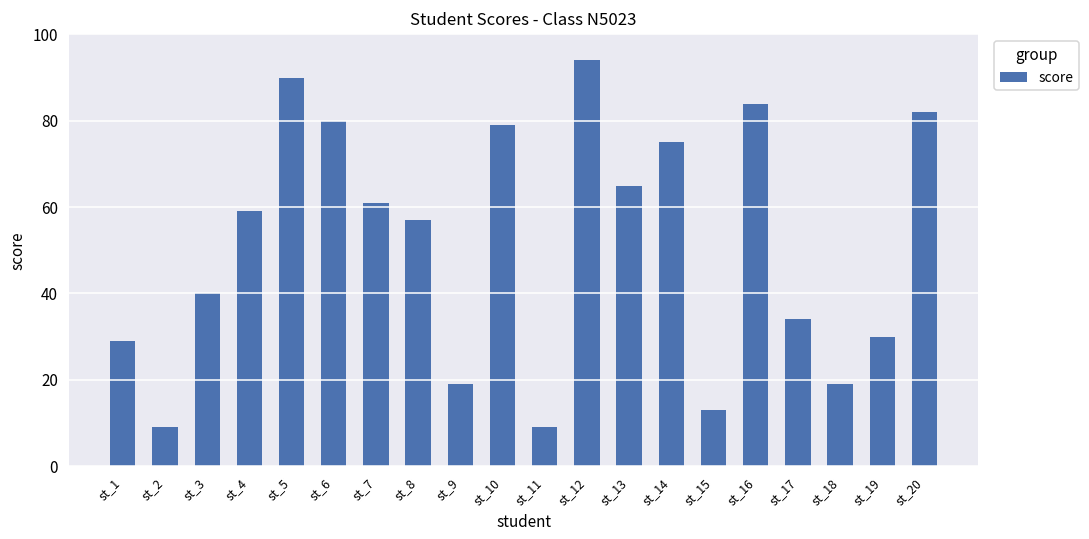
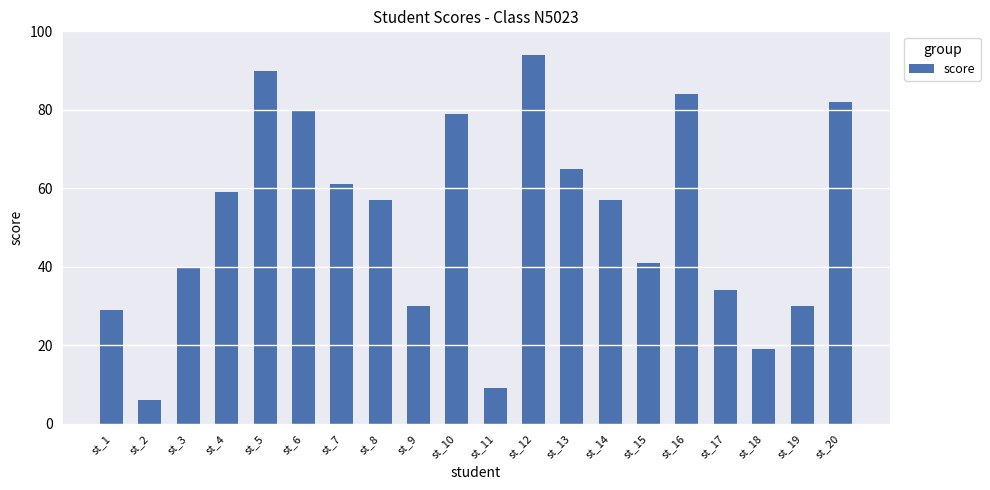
st_2: 9 -> 6
st_9: 19 -> 30
st_14: 75 -> 57
st_15: 13 -> 41
